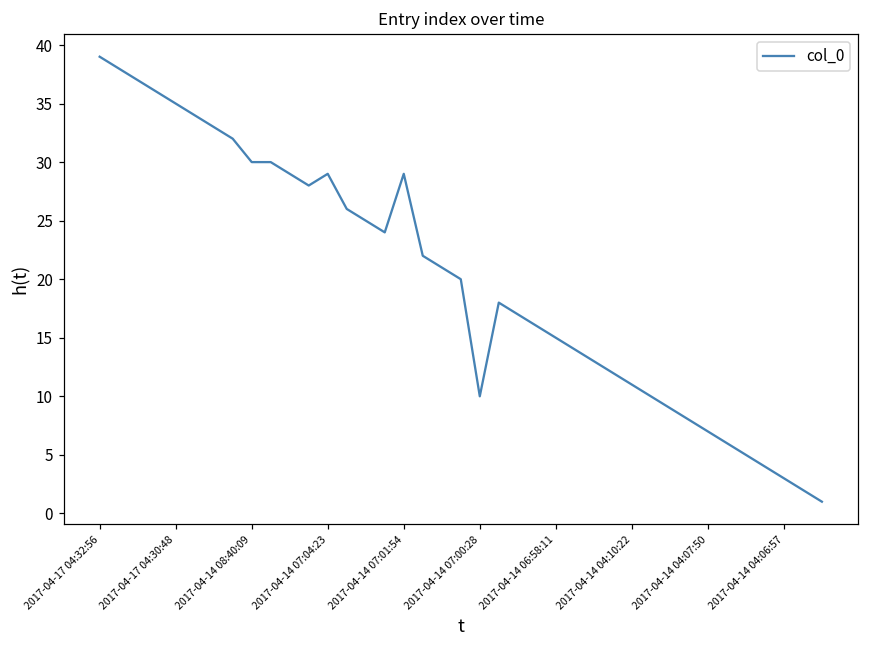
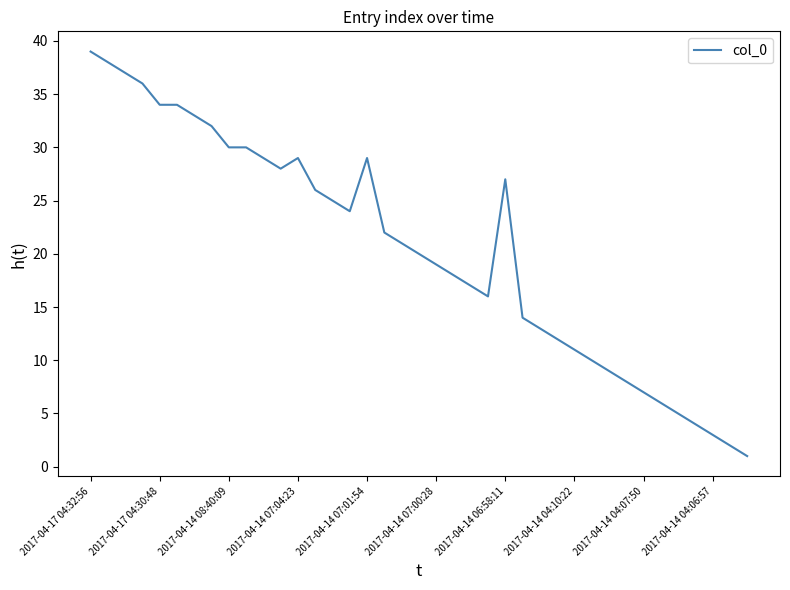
2017-04-17 04:30:48: 35 -> 34
2017-04-14 07:00:28: 10 -> 19
2017-04-14 06:58:11: 15 -> 27
